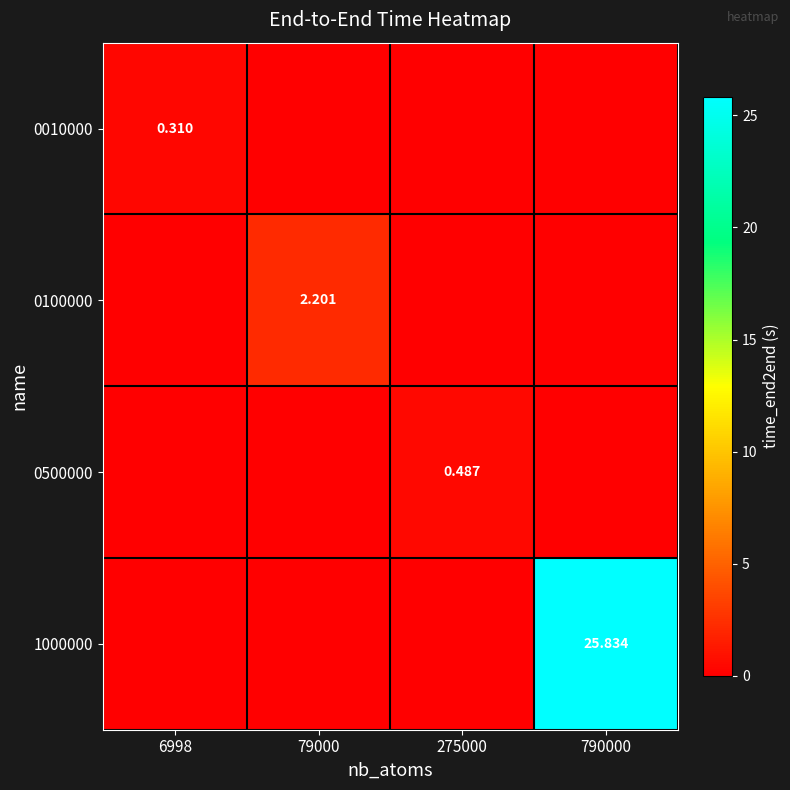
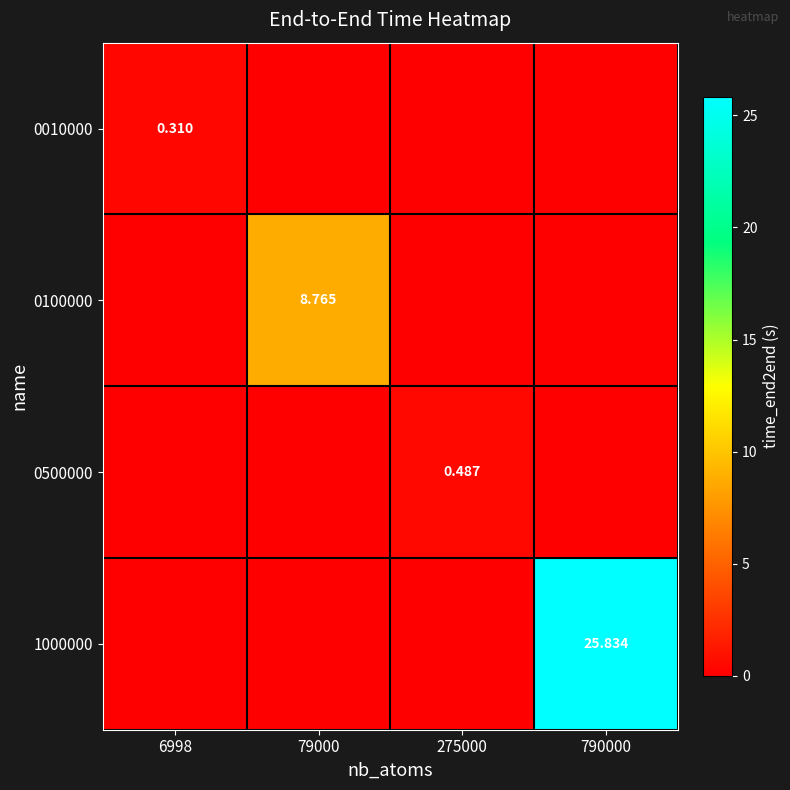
0100000, 79000: 2.201 -> 8.765
